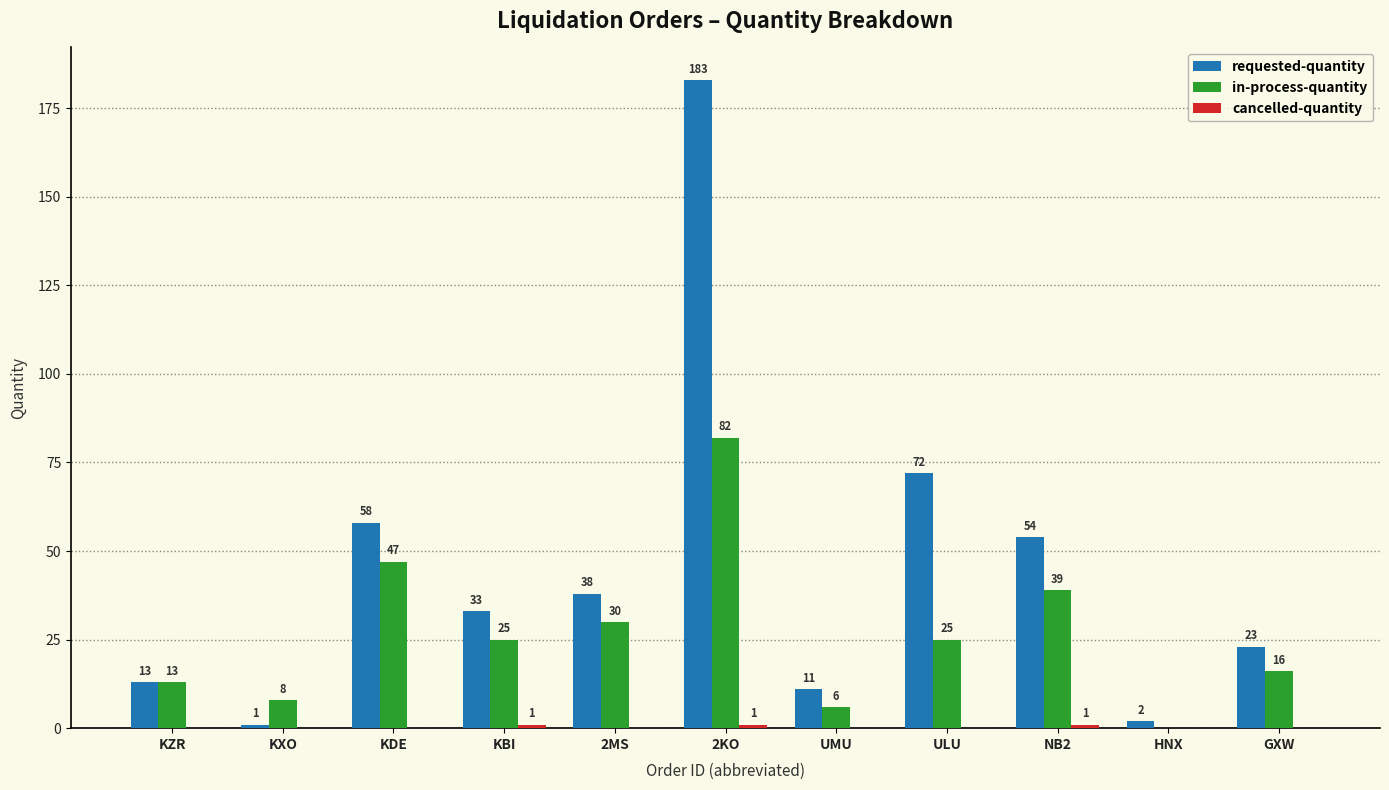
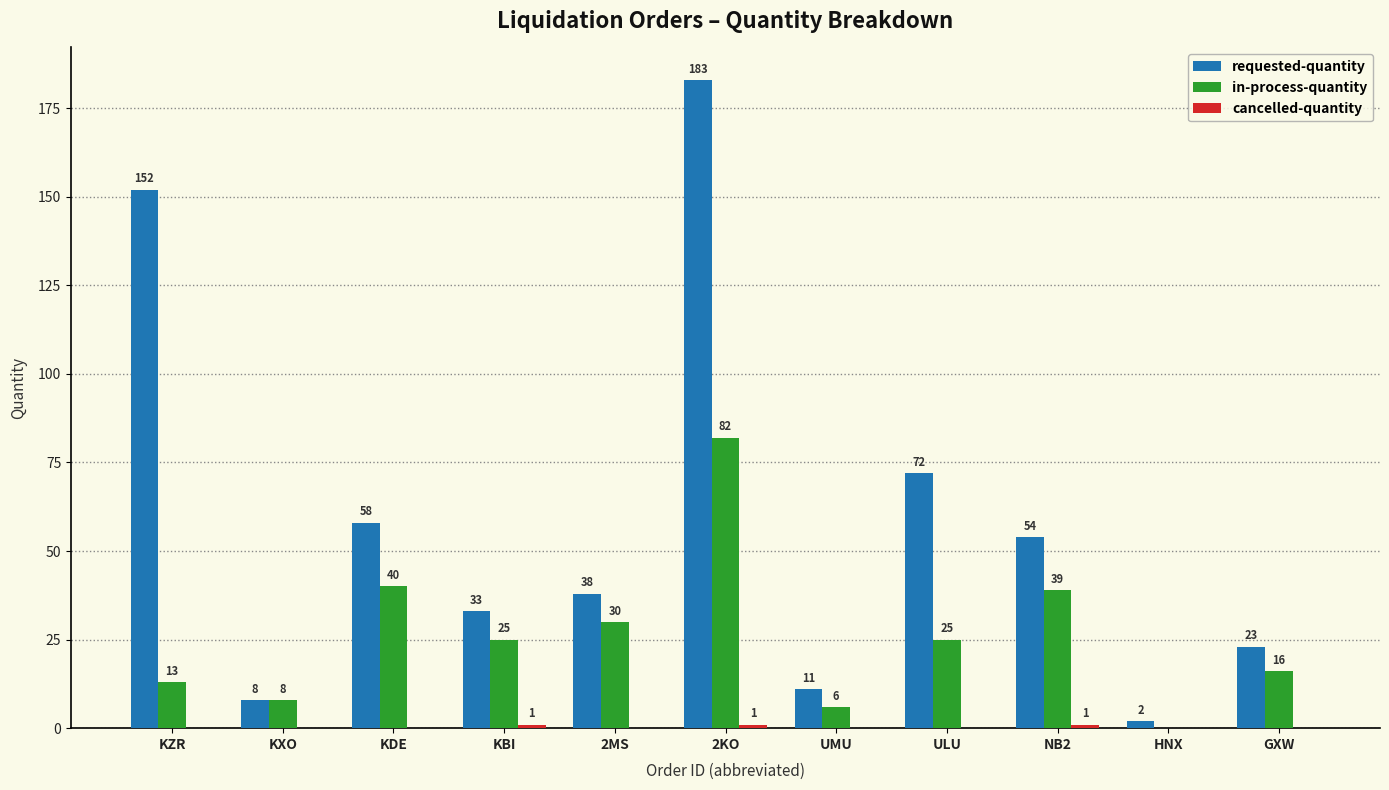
requested-quantity, KZR: 13 -> 152
requested-quantity, KXO: 1 -> 8
in-process-quantity, KDE: 47 -> 40
